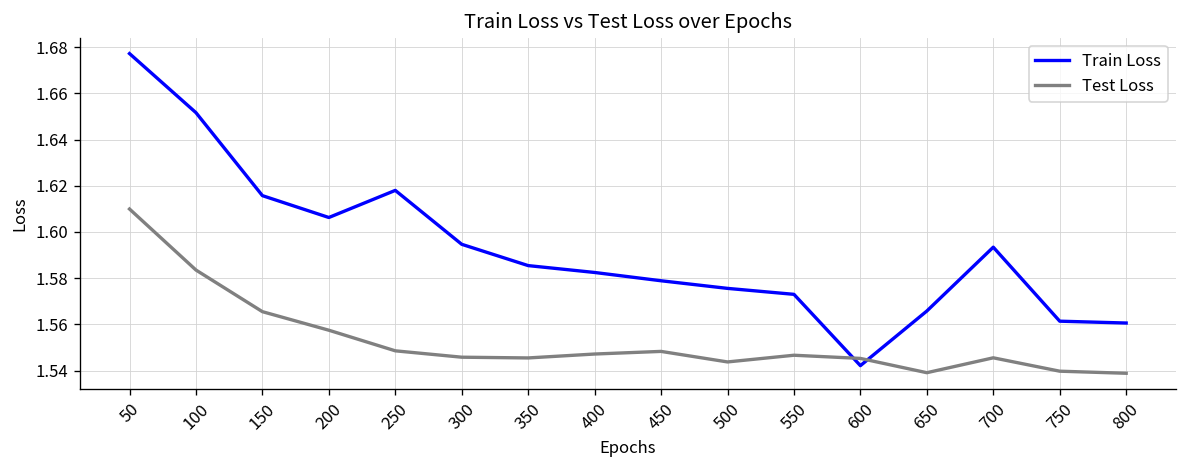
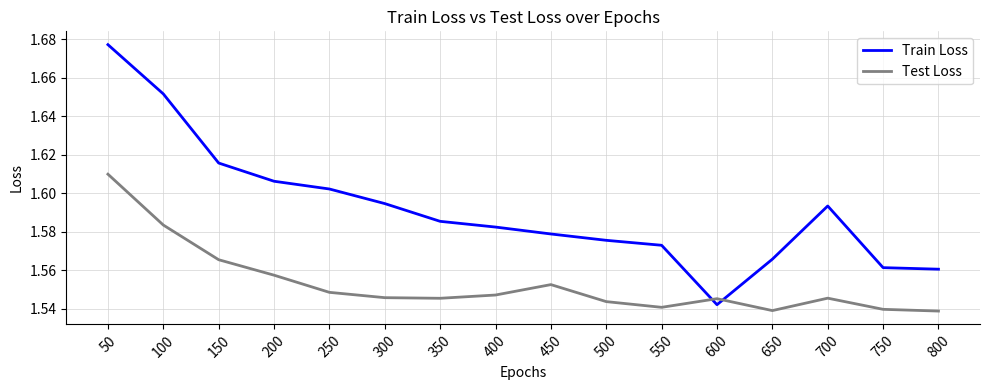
Train Loss, 250: 1.618 -> 1.602
Test Loss, 450: 1.548 -> 1.553
Test Loss, 550: 1.547 -> 1.541
